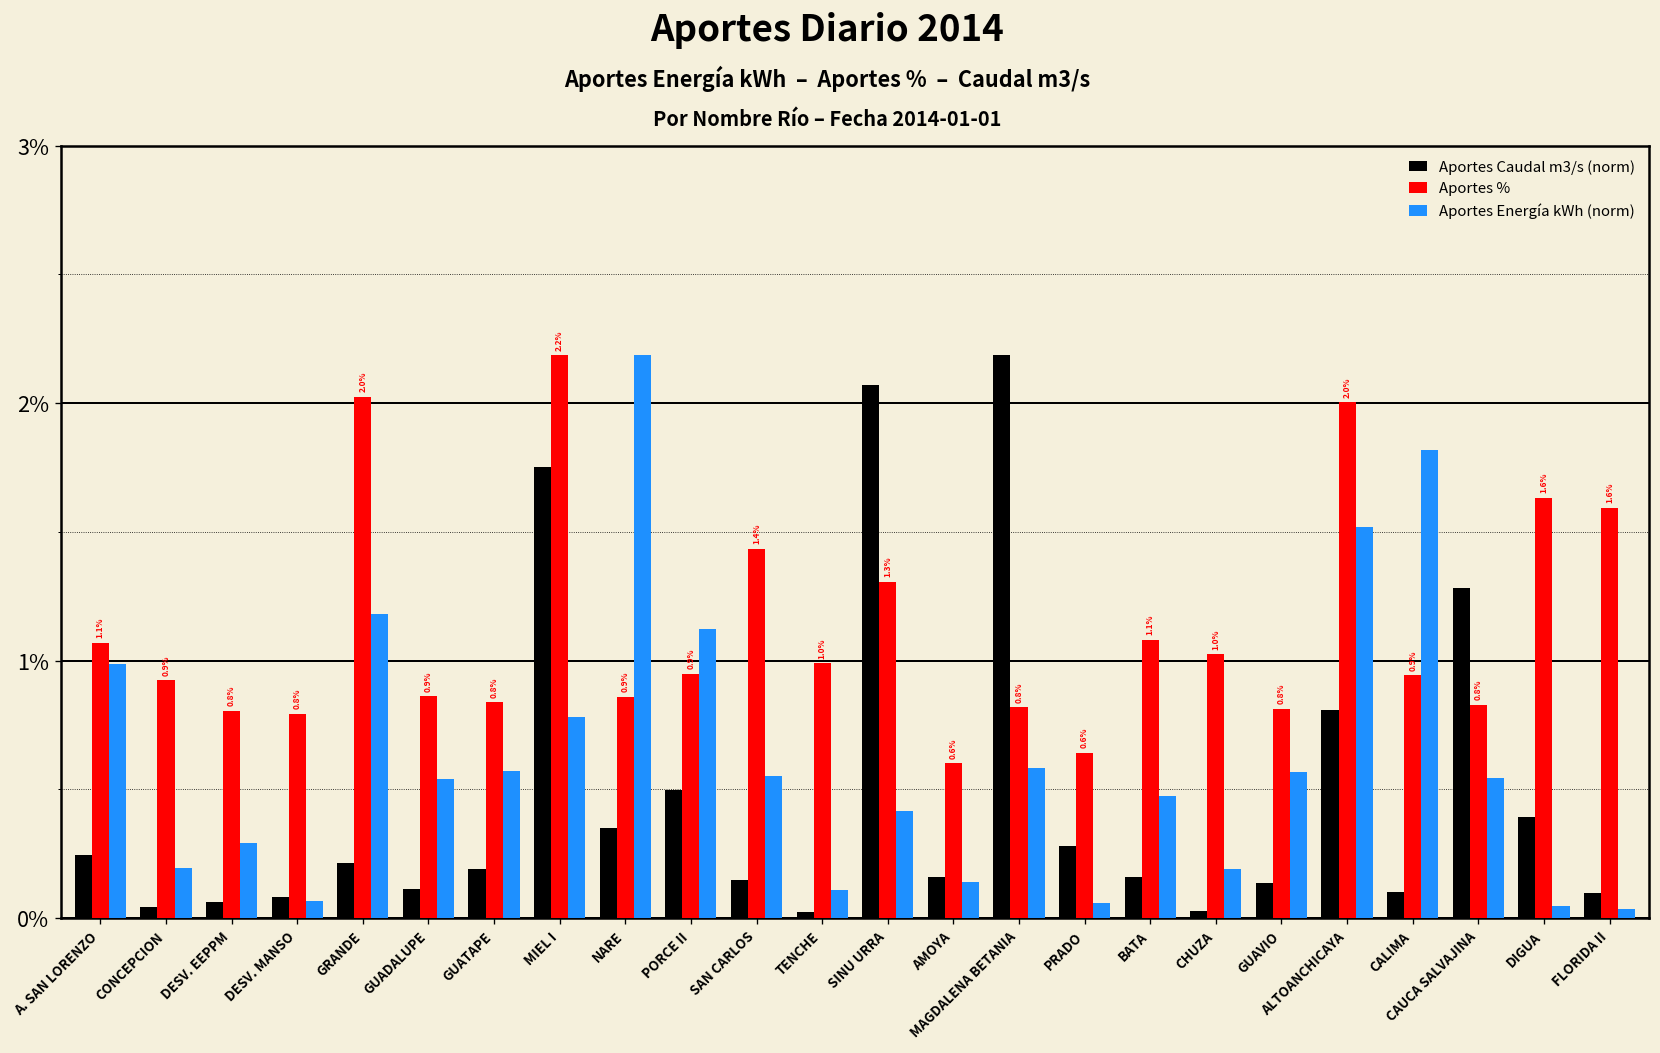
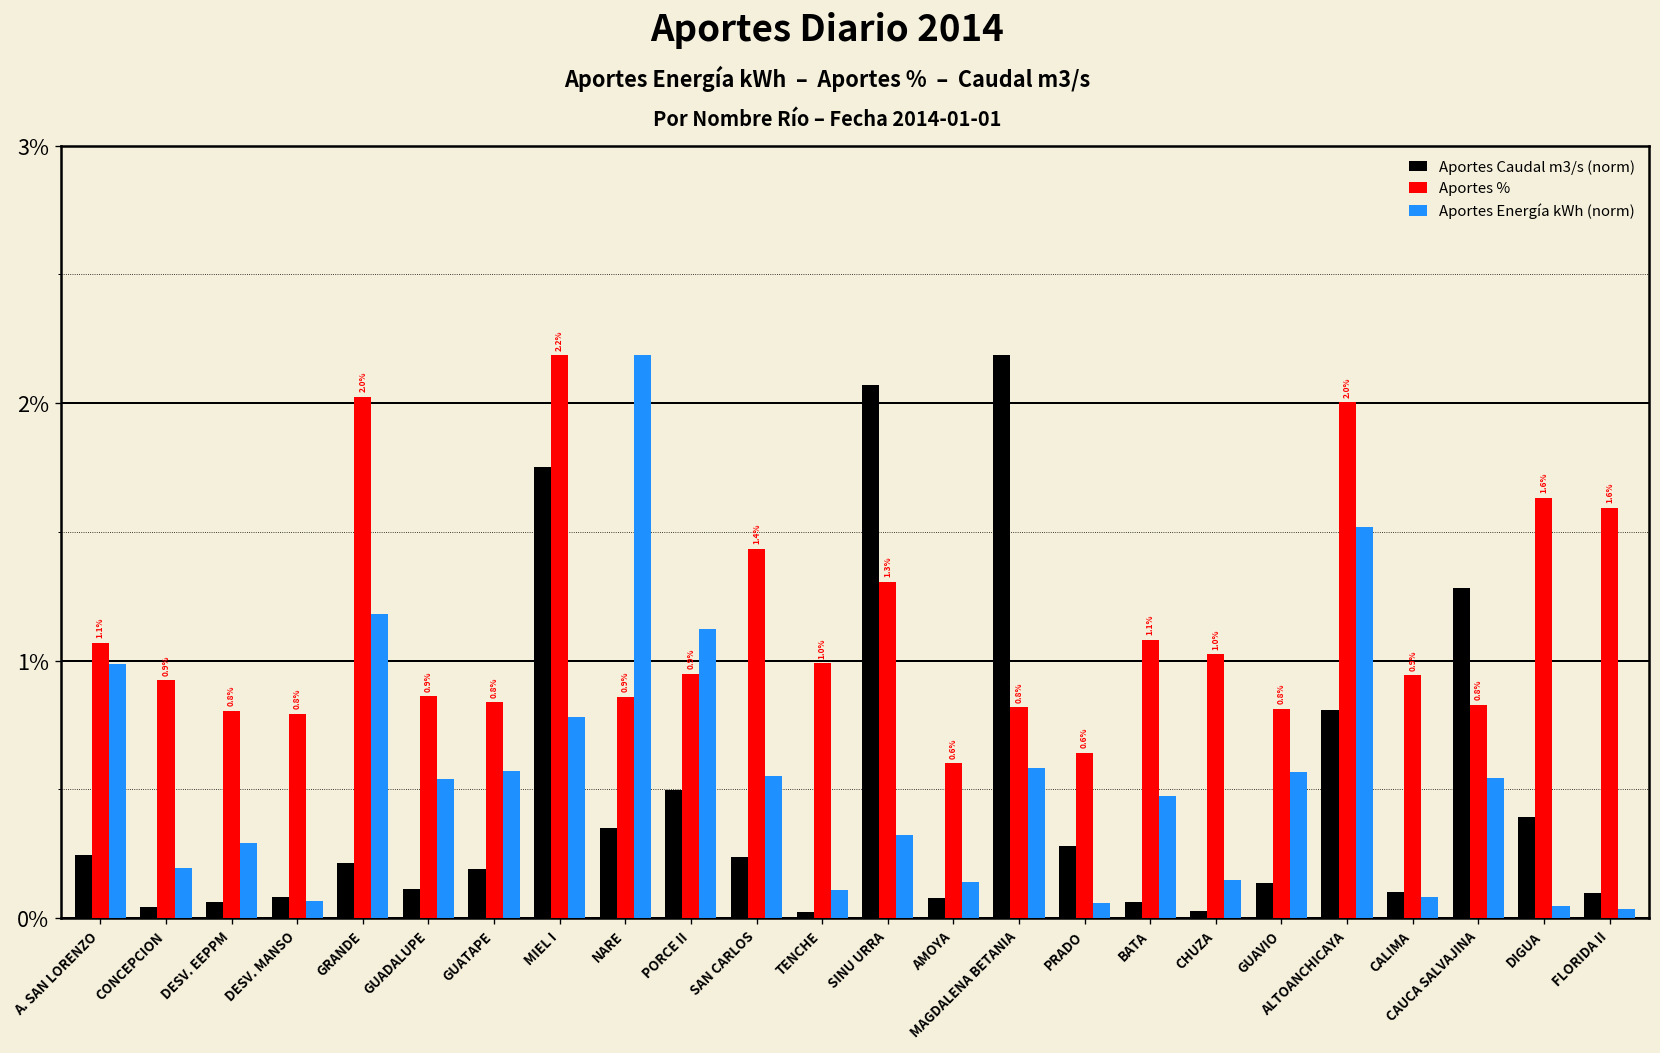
Aportes Caudal m3/s (norm), SAN CARLOS: 0.15% -> 0.24%
Aportes Energía kWh (norm), SINU URRA: 0.42% -> 0.32%
Aportes Caudal m3/s (norm), AMOYA: 0.16% -> 0.08%
Aportes Caudal m3/s (norm), BATA: 0.16% -> 0.06%
Aportes Energía kWh (norm), CHUZA: 0.19% -> 0.15%
Aportes Energía kWh (norm), CALIMA: 1.82% -> 0.08%
